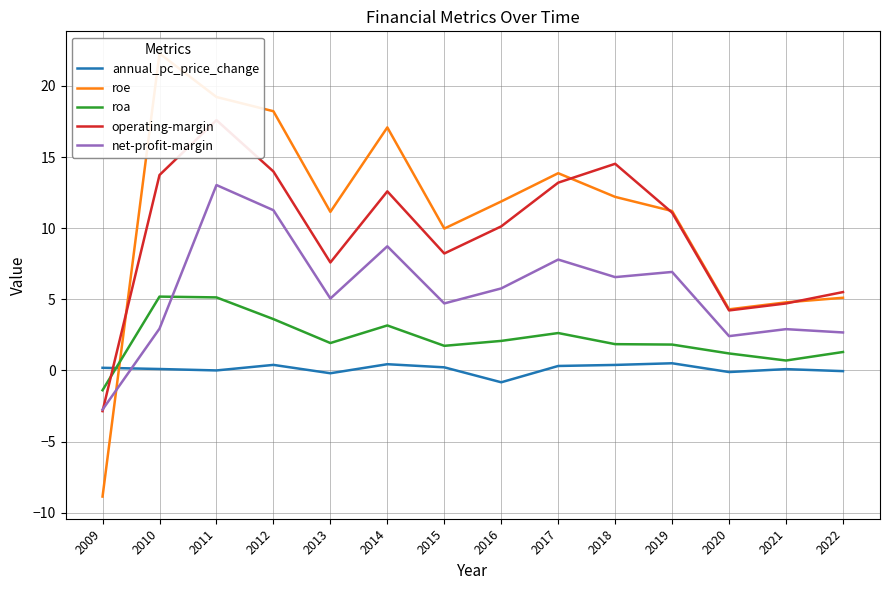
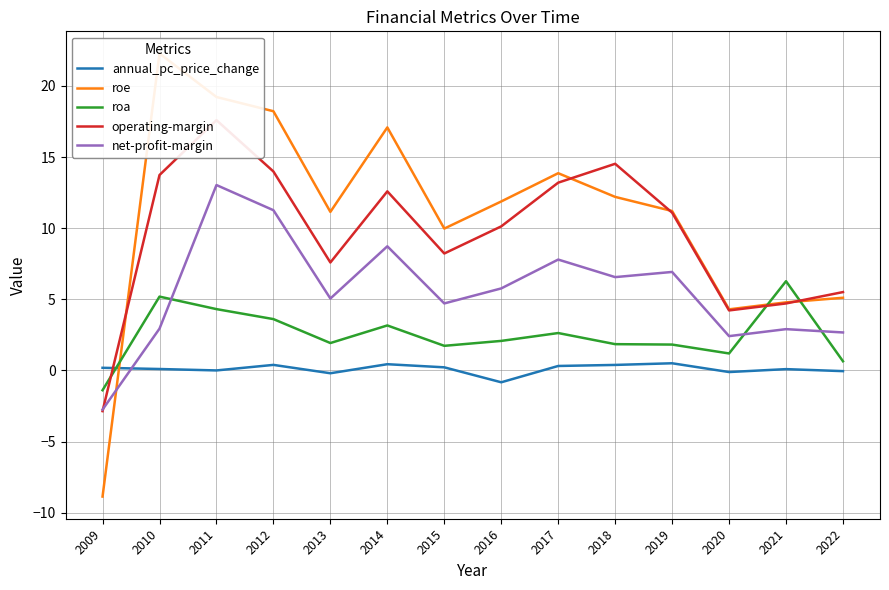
roa, 2011: 5.1 -> 4.3
roa, 2021: 0.7 -> 6.3
roa, 2022: 1.3 -> 0.6
